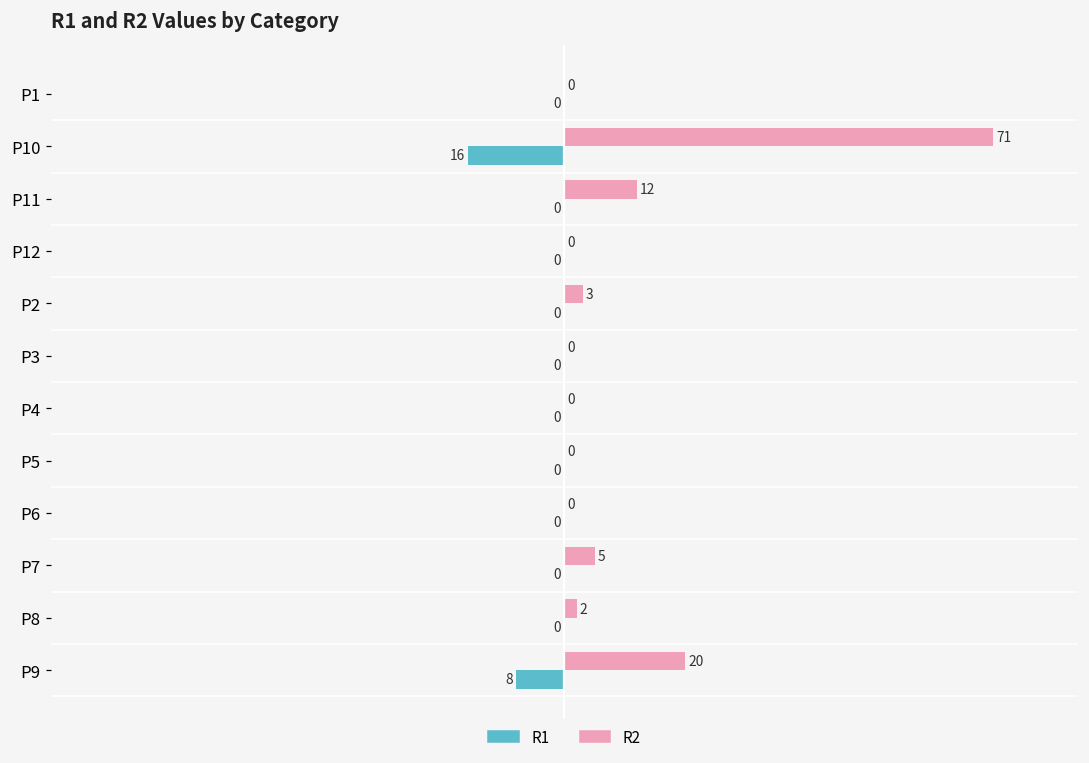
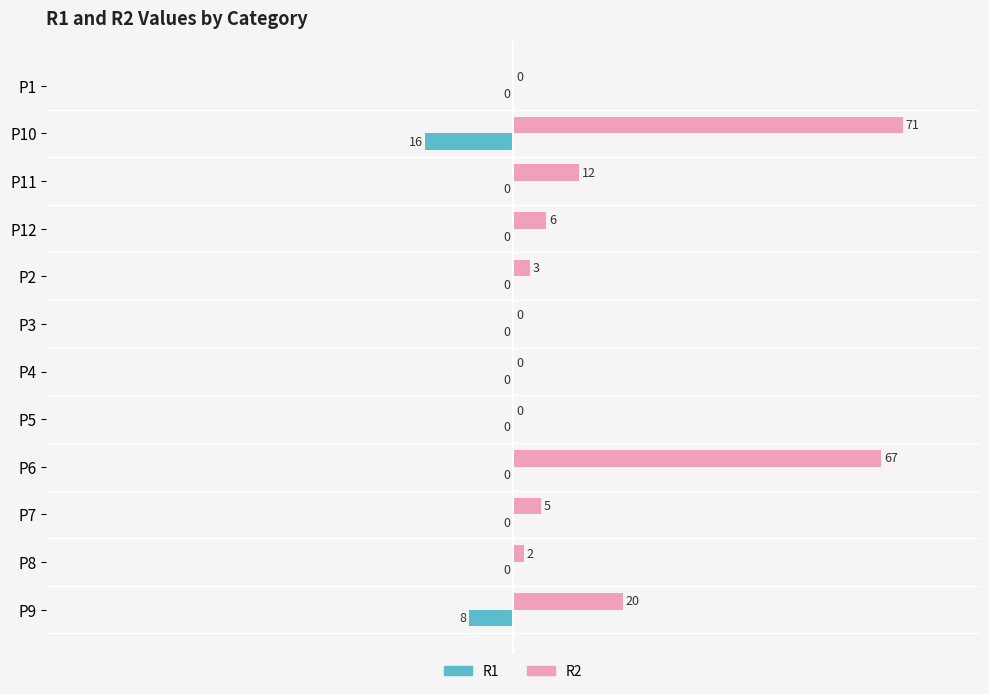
R2, P12: 0 -> 6
R2, P6: 0 -> 67
